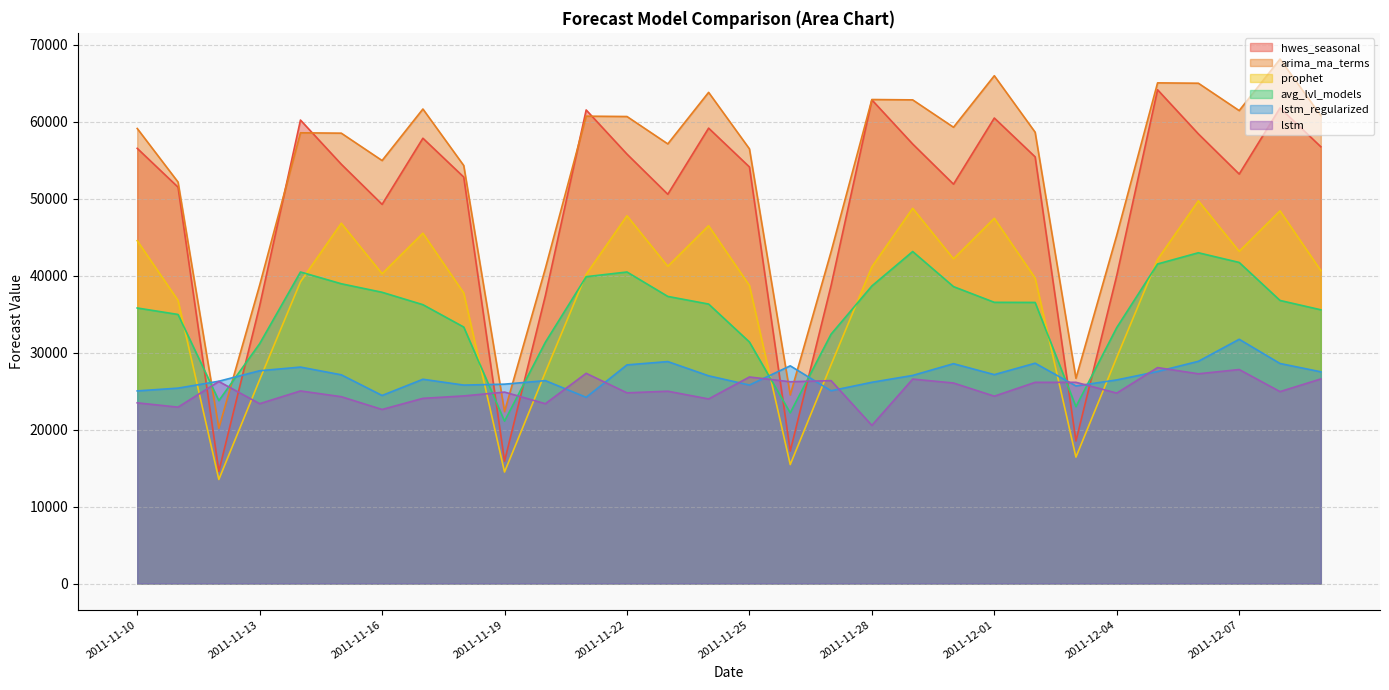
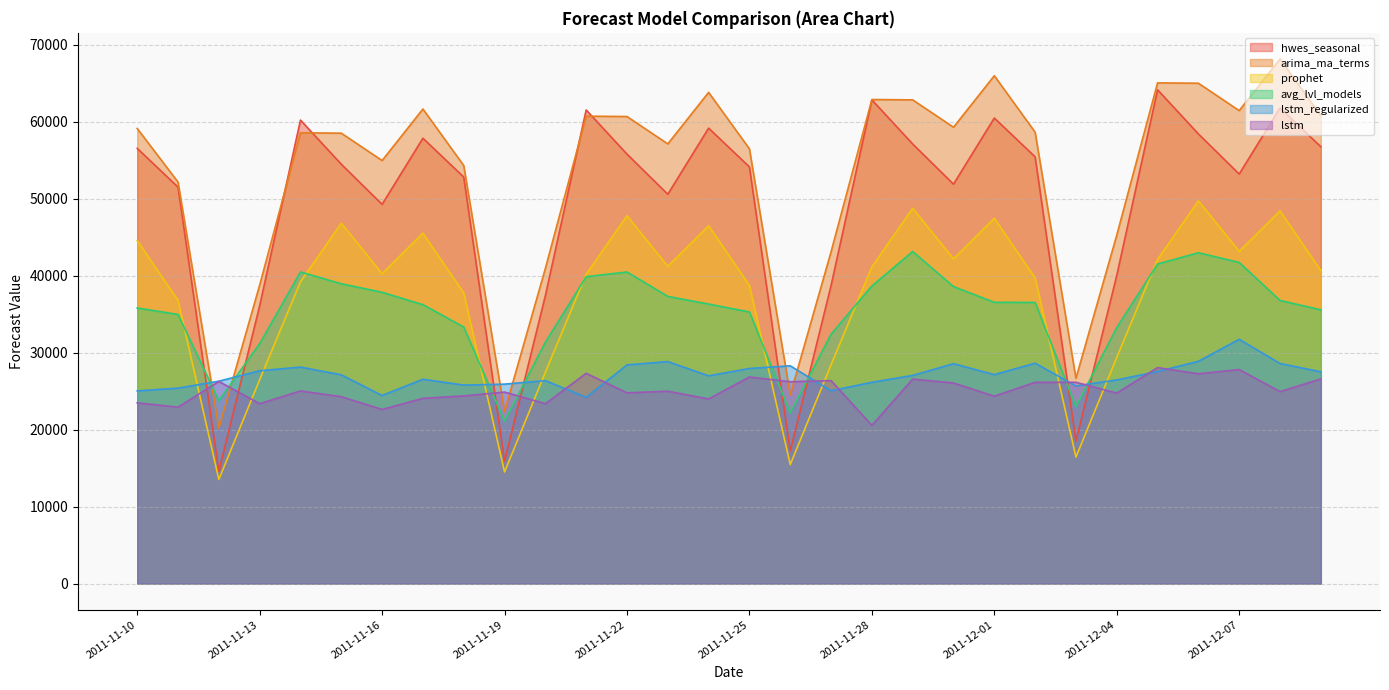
avg_lvl_models, 2011-11-25: 31000 -> 35000
lstm_regularized, 2011-11-25: 26000 -> 28000
